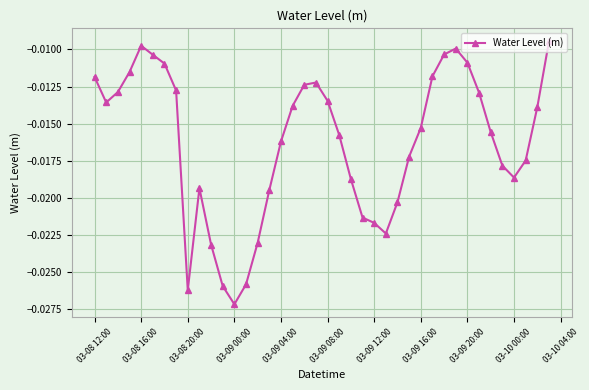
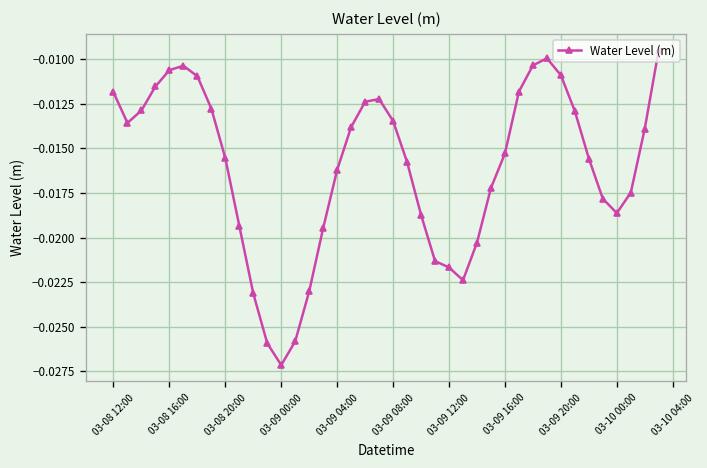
03-08 16:00: -0.0098 -> -0.0106
03-08 20:00: -0.0262 -> -0.0155
